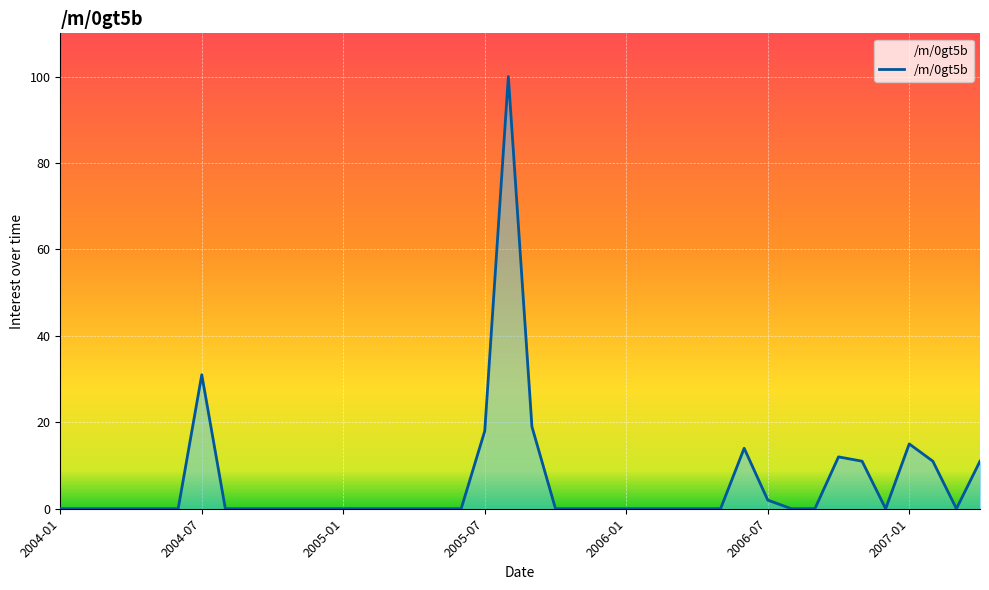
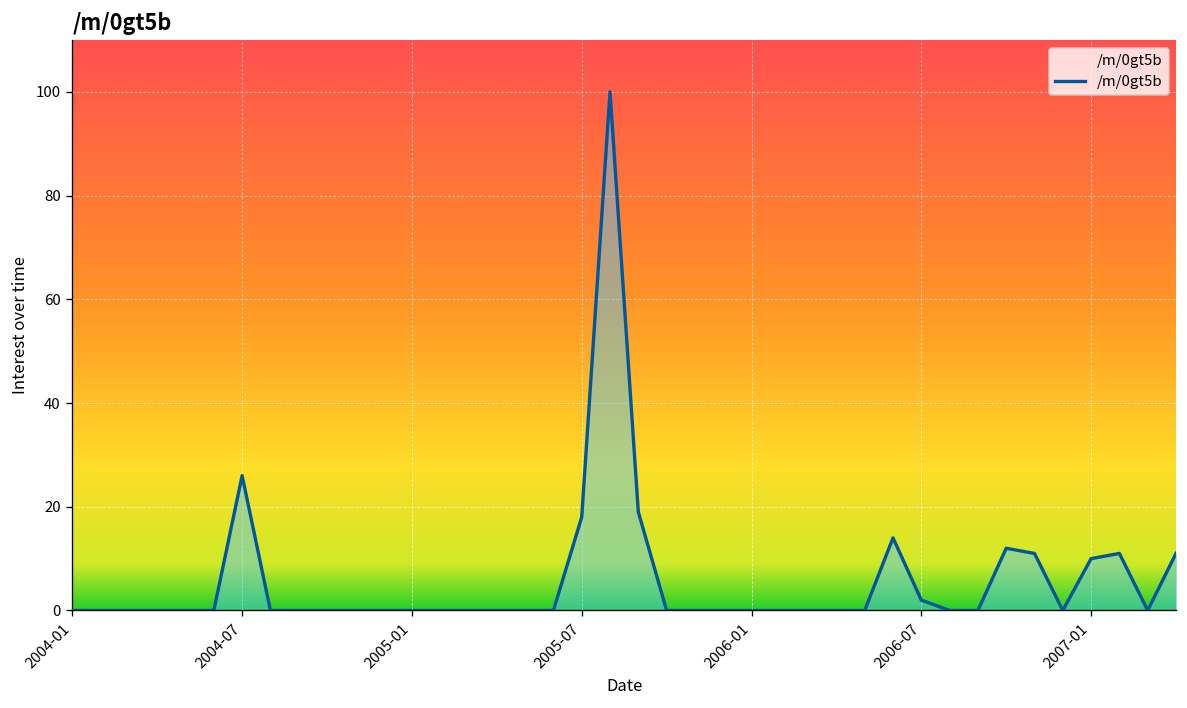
2004-07: 31 -> 26
2007-01: 15 -> 10
